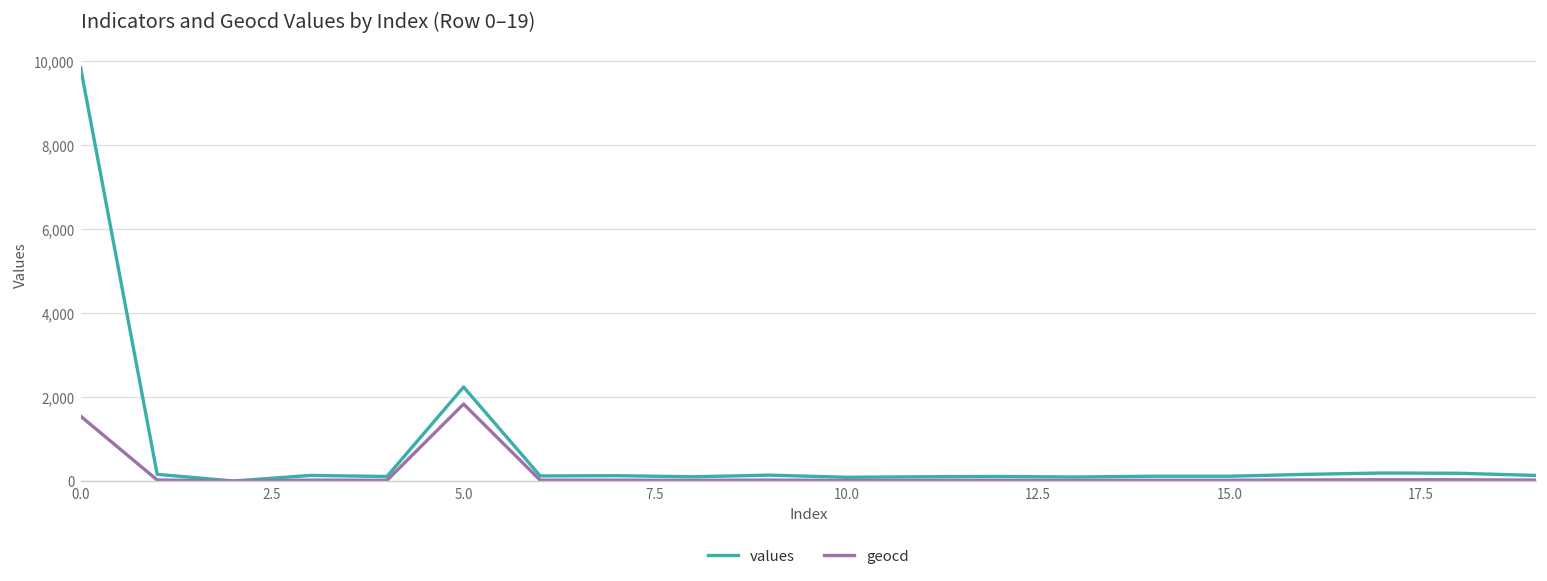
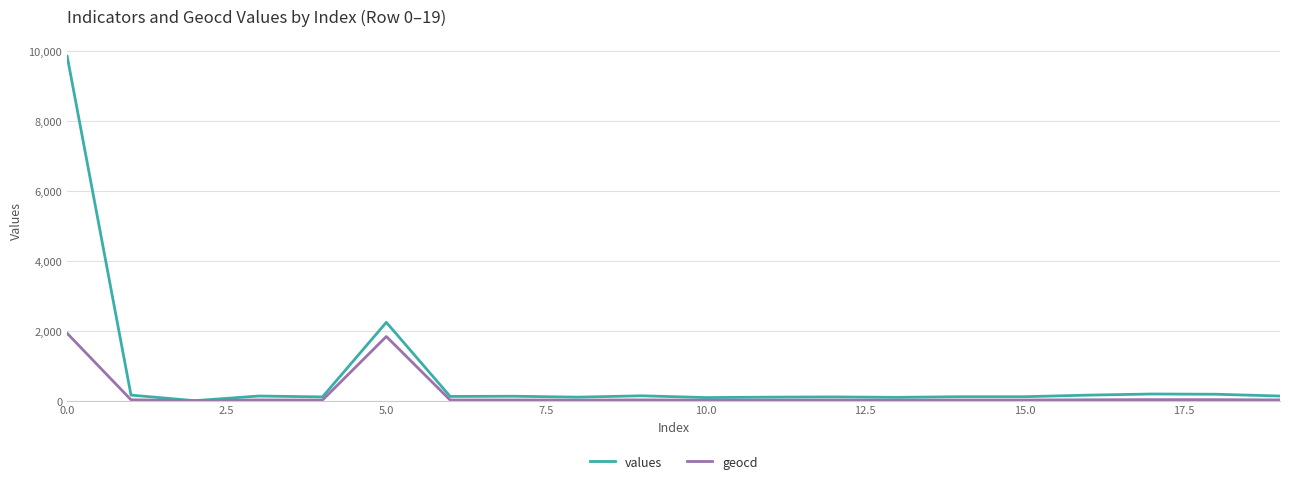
geocd, 0.0: 1,500 -> 1,900
